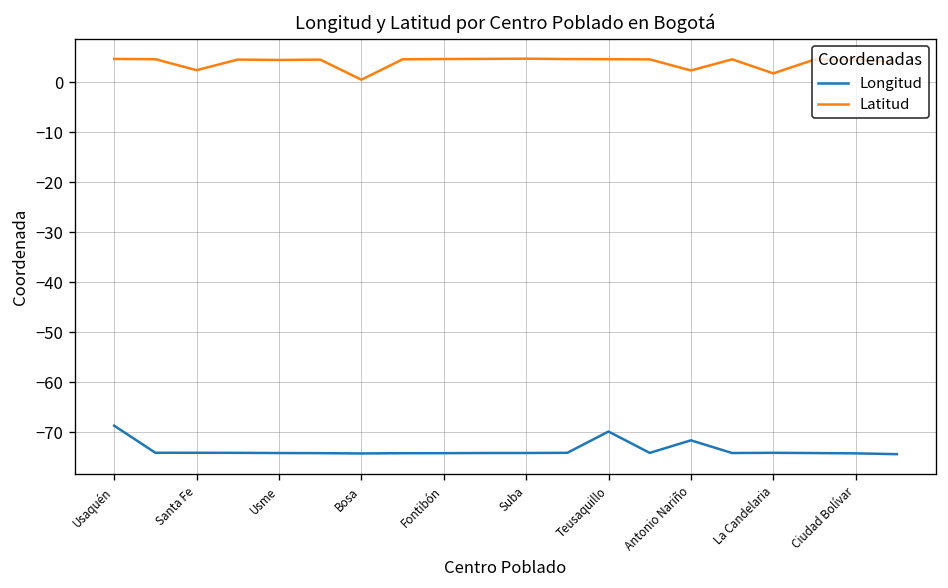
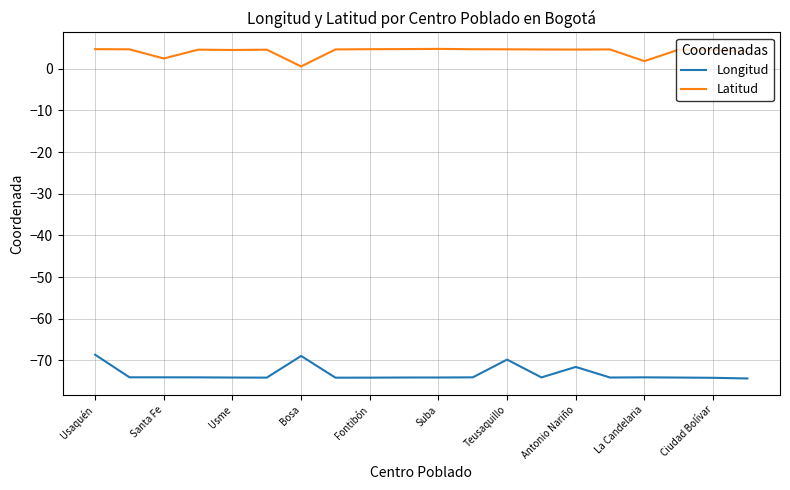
Longitud, Bosa: -74 -> -69
Latitud, Antonio Nariño: 2 -> 5
